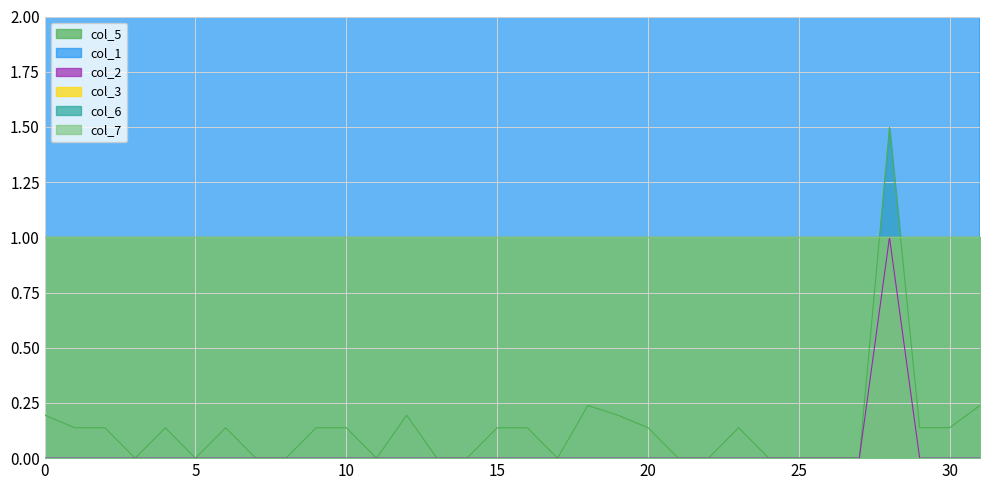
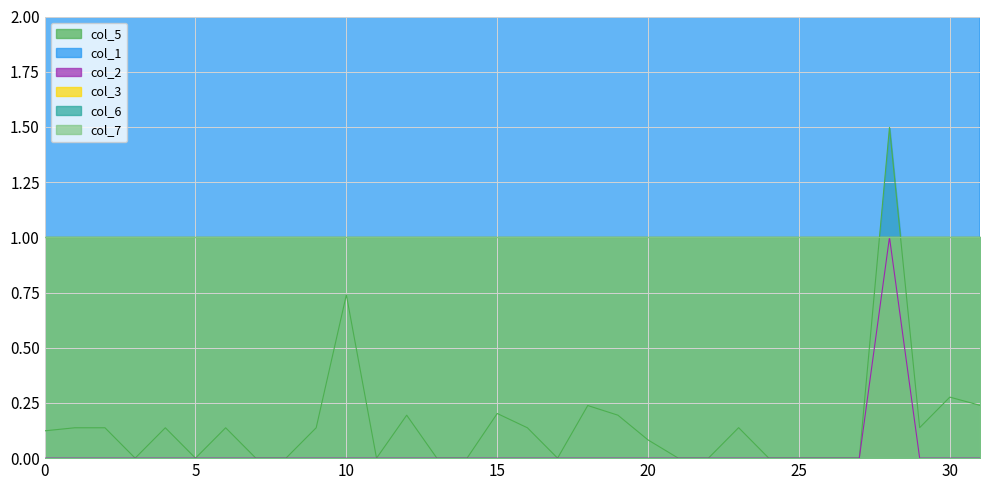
col_5, 0: 0.20 -> 0.12
col_5, 10: 0.14 -> 0.74
col_5, 15: 0.14 -> 0.20
col_5, 20: 0.14 -> 0.08
col_5, 30: 0.14 -> 0.28
